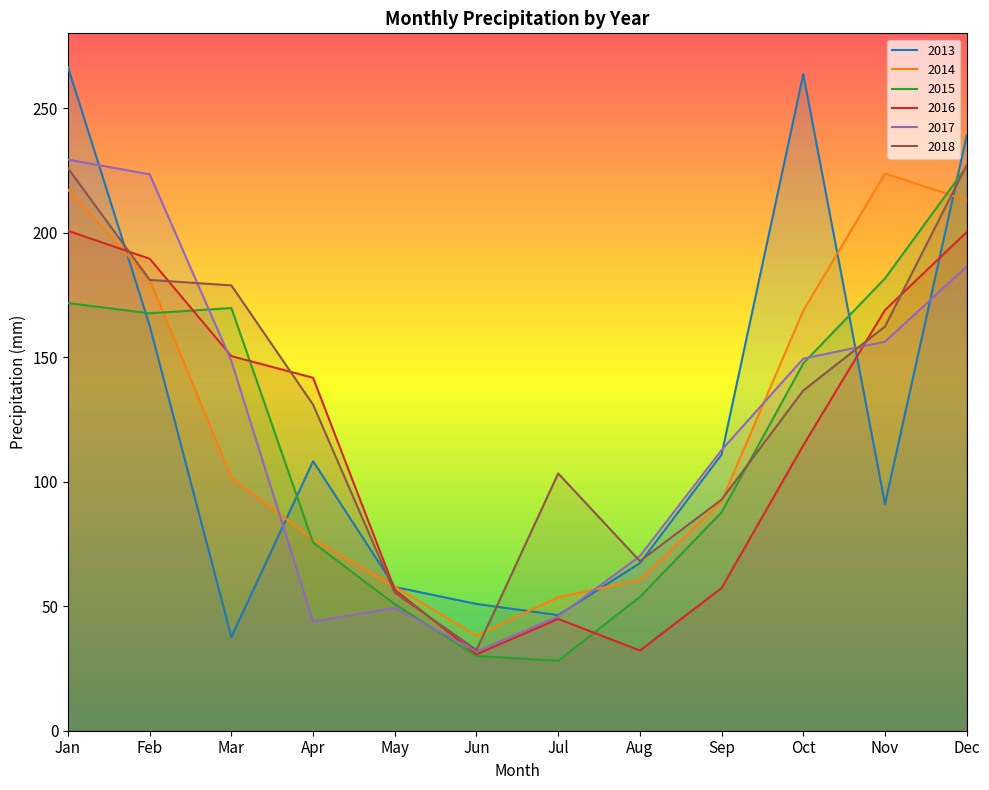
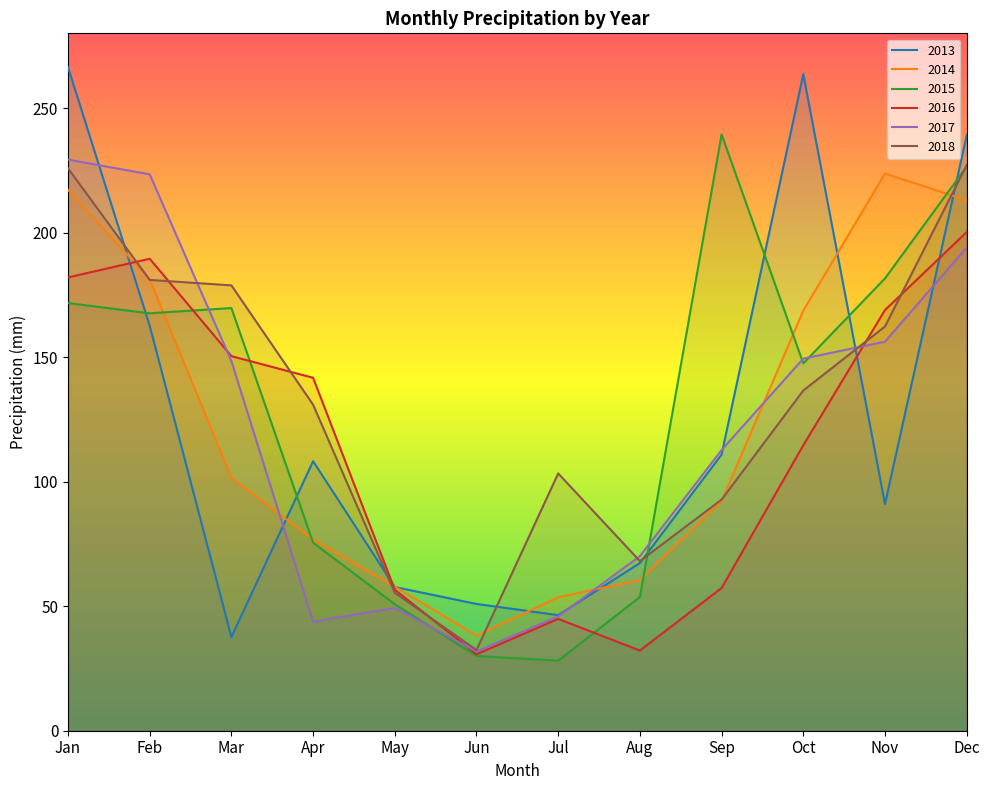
2016, Jan: 201 -> 182
2015, Sep: 88 -> 239
2017, Dec: 186 -> 194
